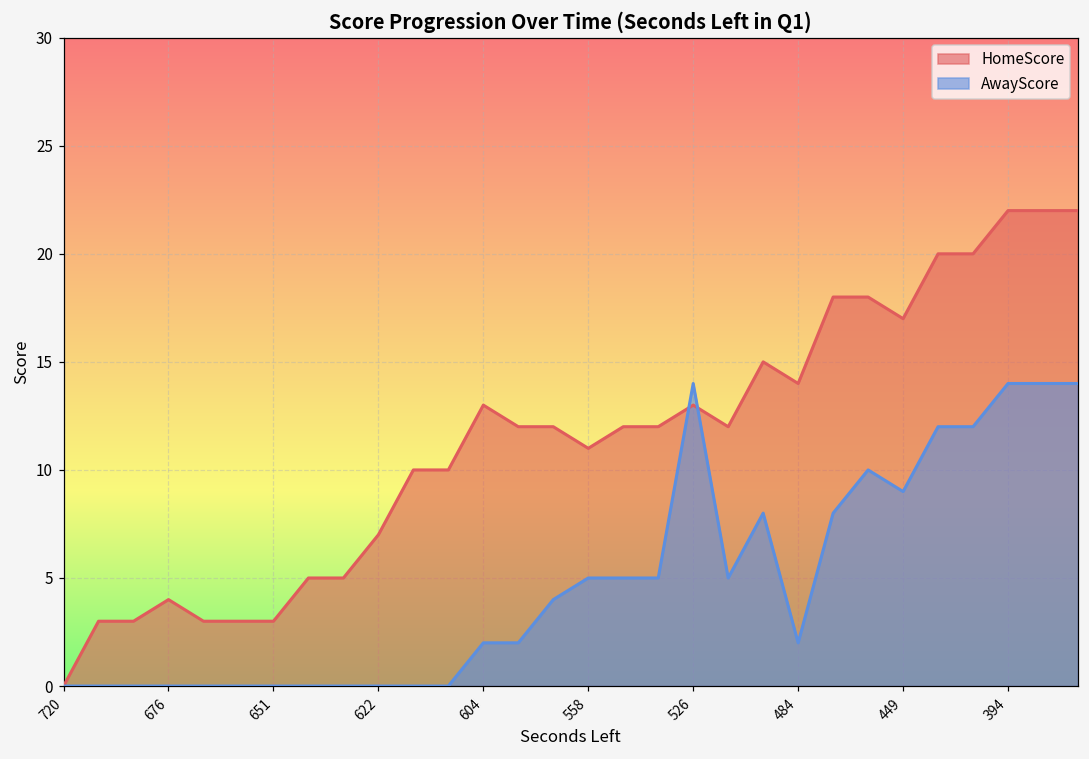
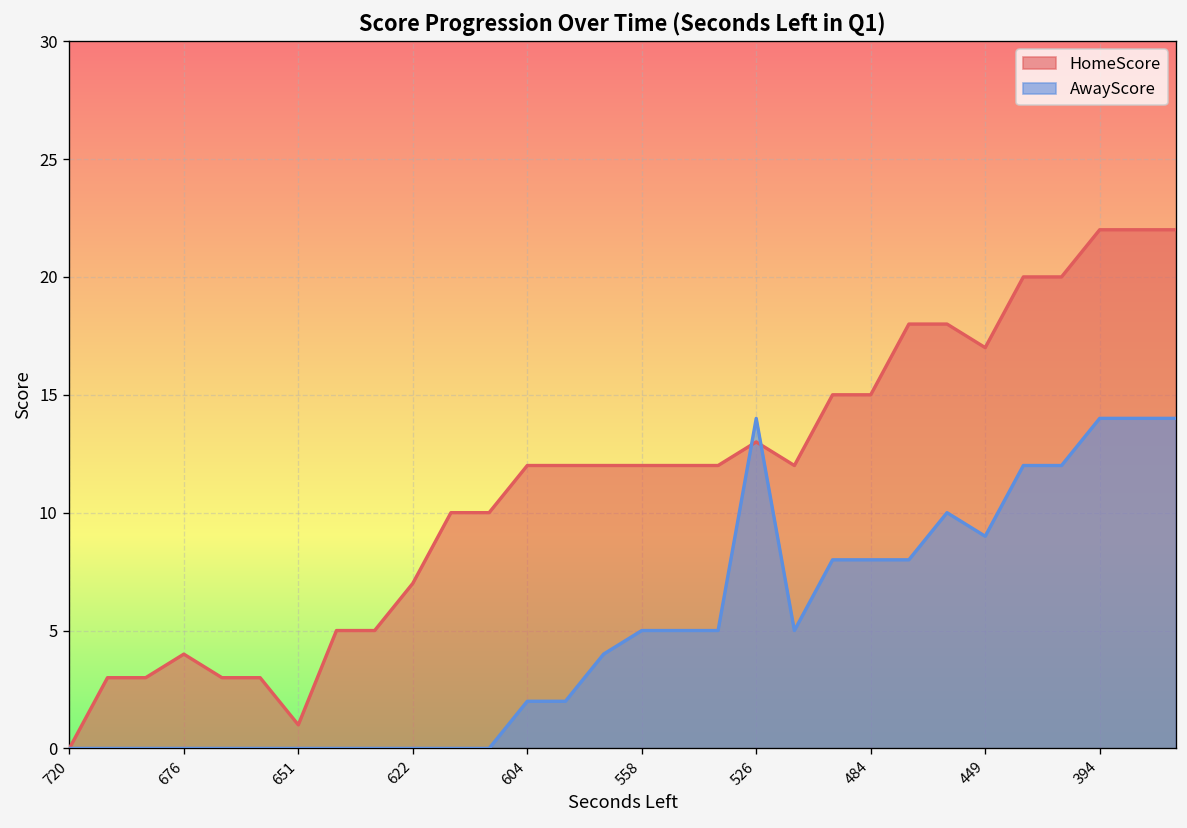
HomeScore, 651: 3 -> 1
HomeScore, 604: 13 -> 12
HomeScore, 558: 11 -> 12
HomeScore, 484: 14 -> 15
AwayScore, 484: 2 -> 8
